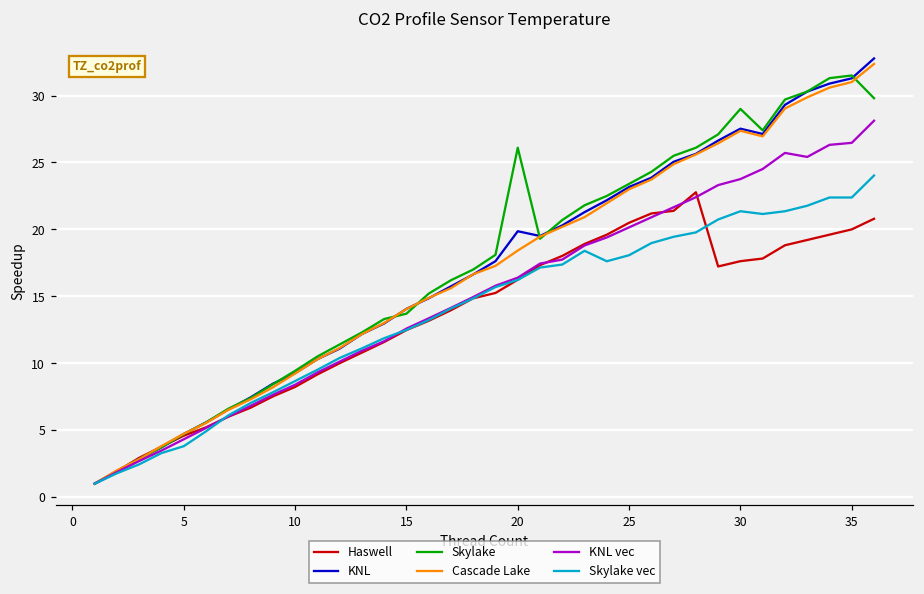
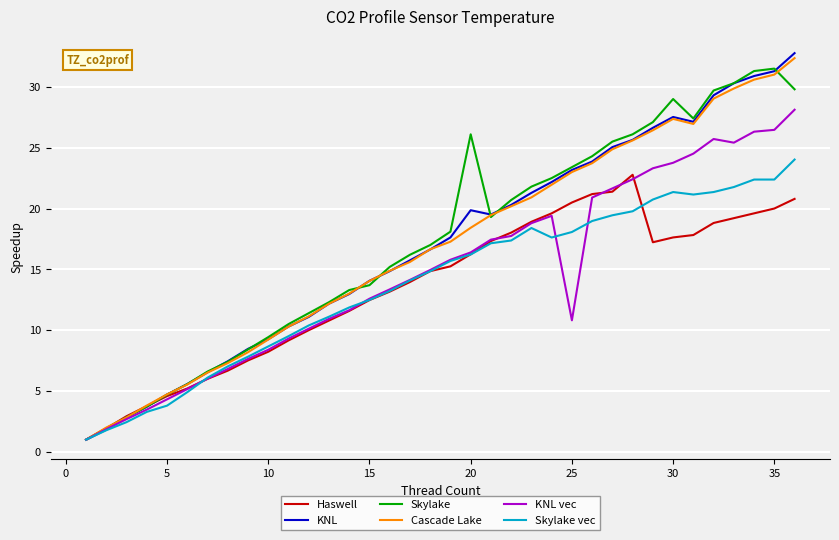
KNL vec, 25: 20.2 -> 10.8
